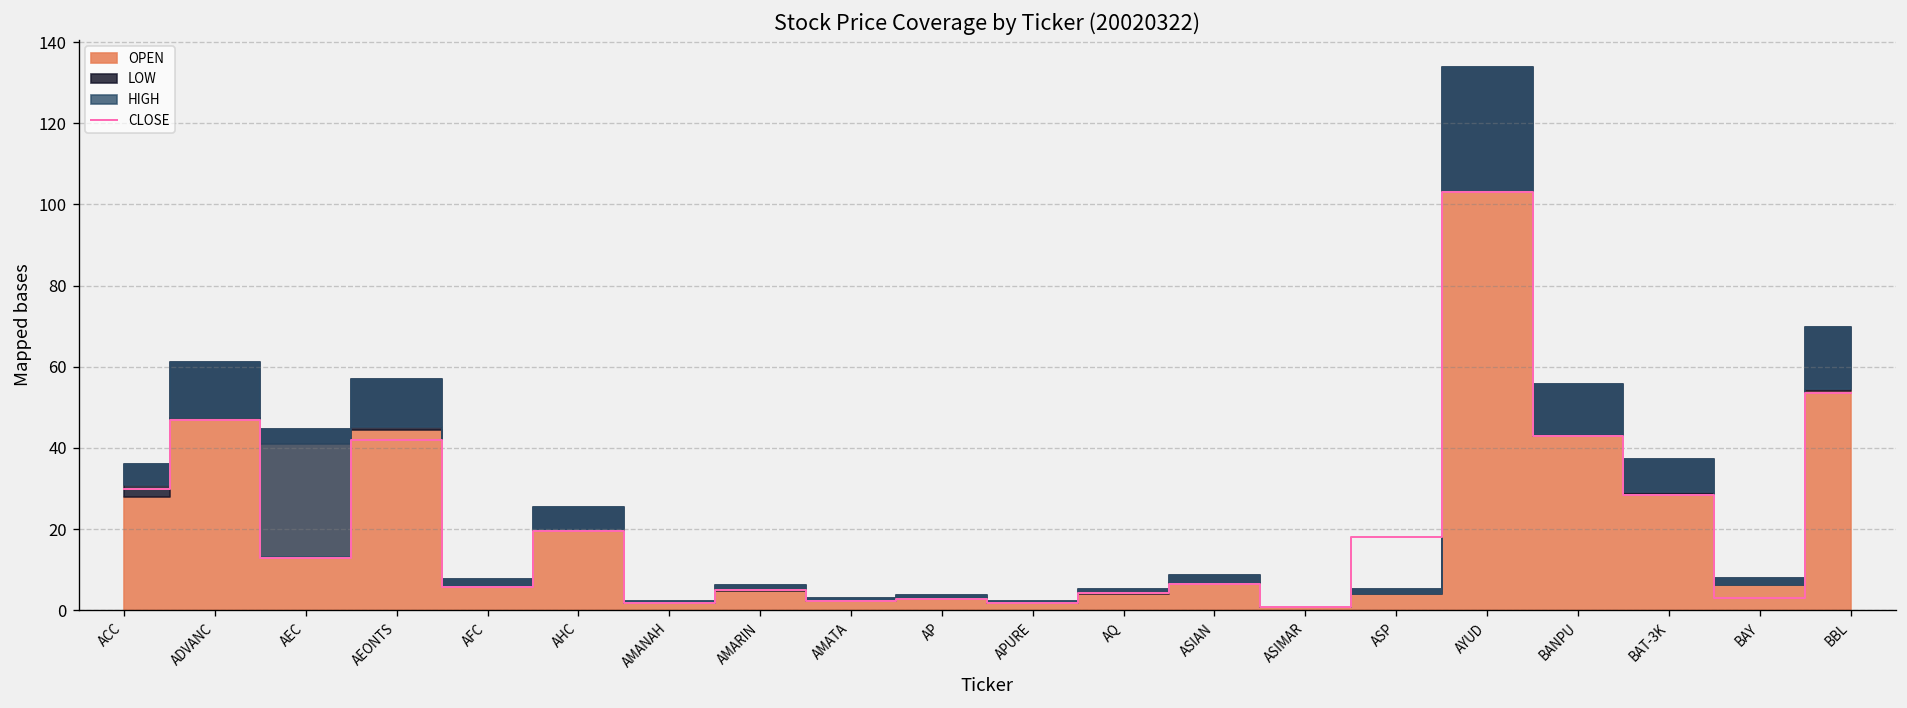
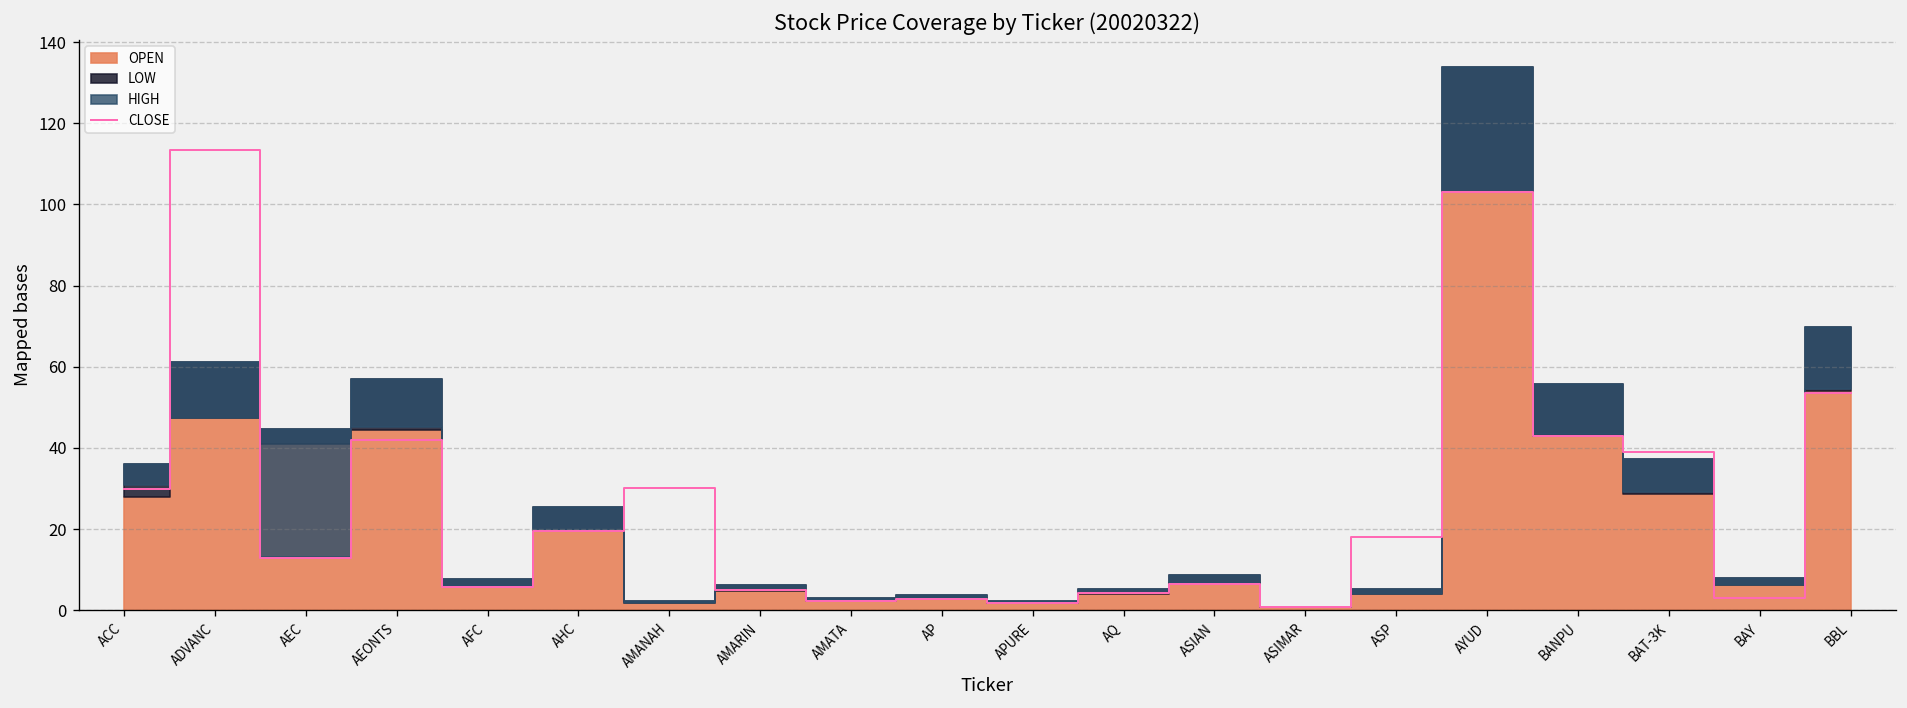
CLOSE, ADVANC: 47 -> 113
CLOSE, AMANAH: 2 -> 30
CLOSE, BAT-3K: 29 -> 39
